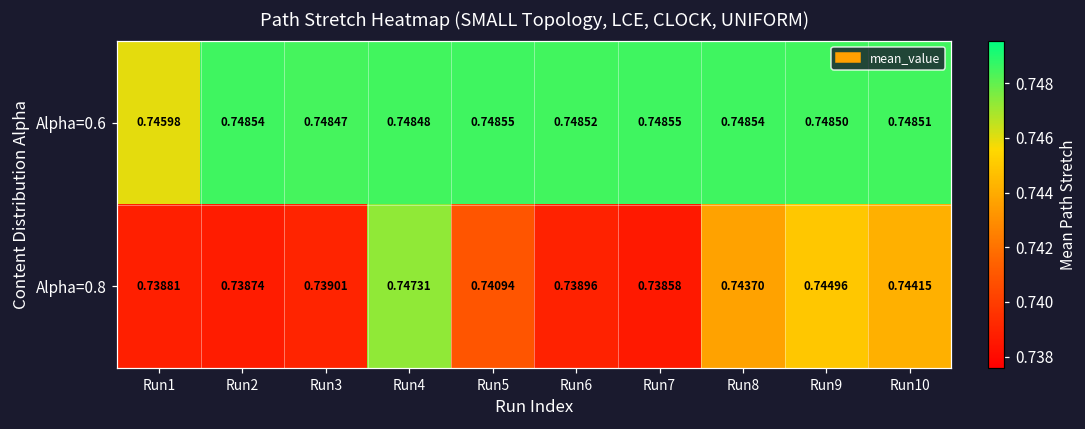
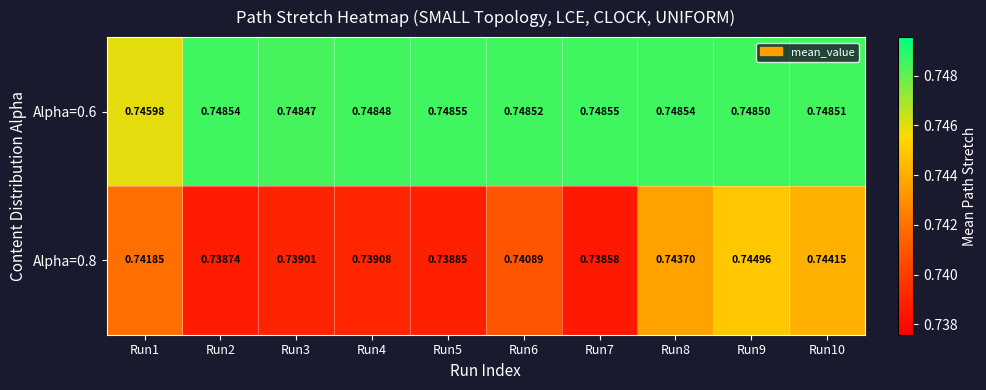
Alpha=0.8, Run1: 0.73881 -> 0.74185
Alpha=0.8, Run4: 0.74731 -> 0.73908
Alpha=0.8, Run5: 0.74094 -> 0.73885
Alpha=0.8, Run6: 0.73896 -> 0.74089
